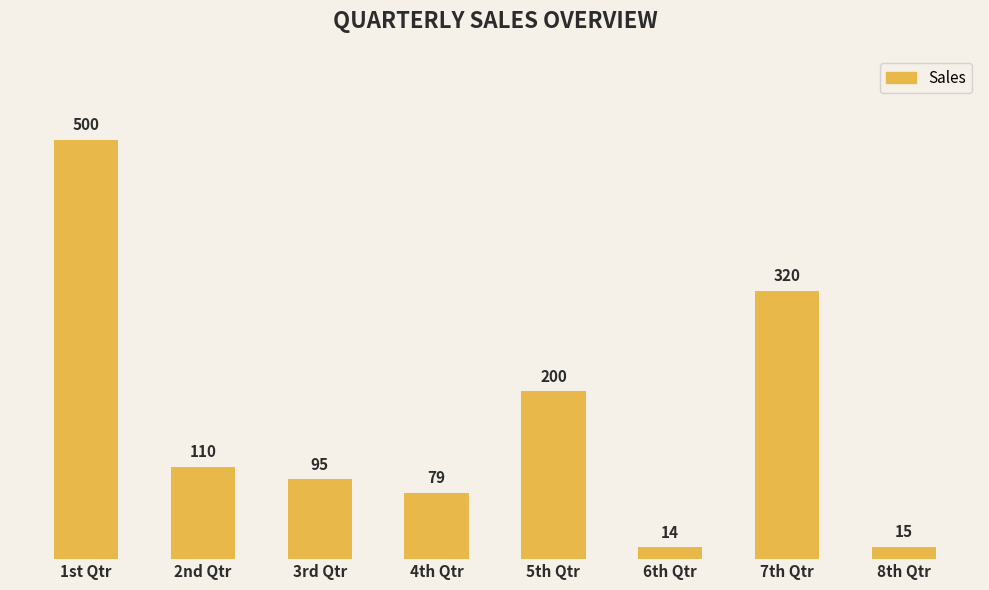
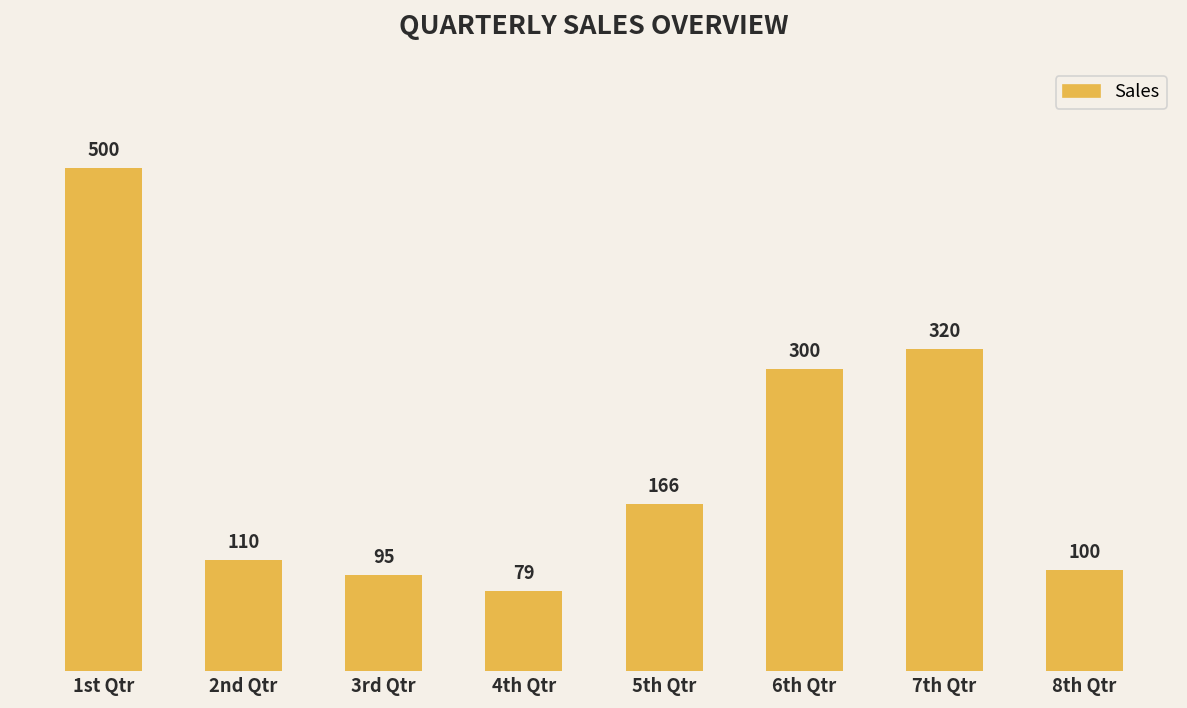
5th Qtr: 200 -> 166
6th Qtr: 14 -> 300
8th Qtr: 15 -> 100
